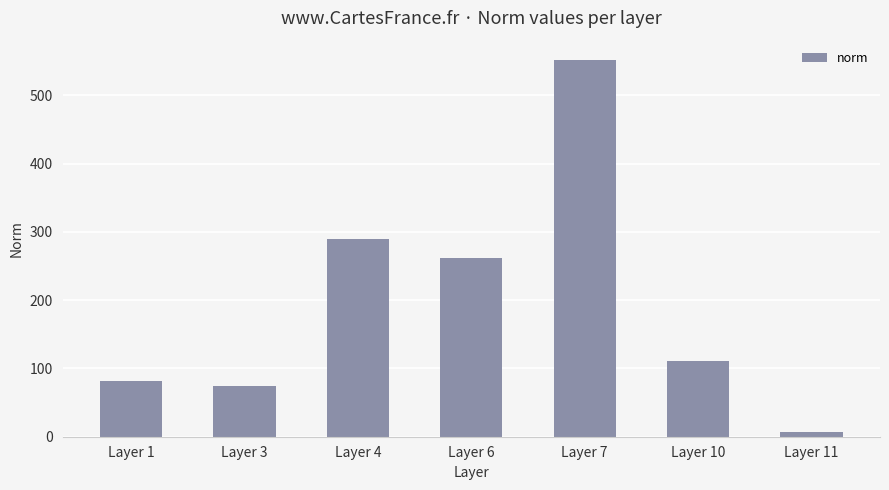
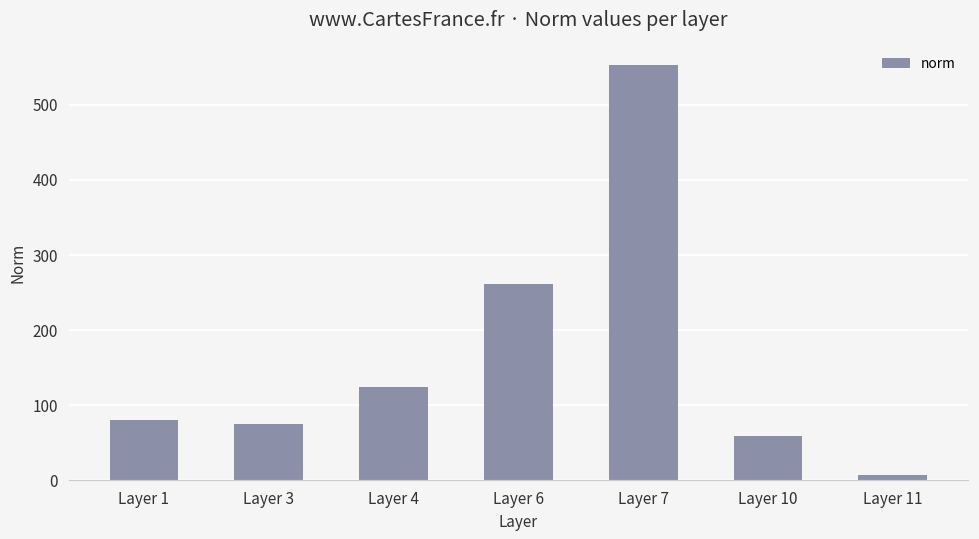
Layer 4: 290 -> 120
Layer 10: 110 -> 60
